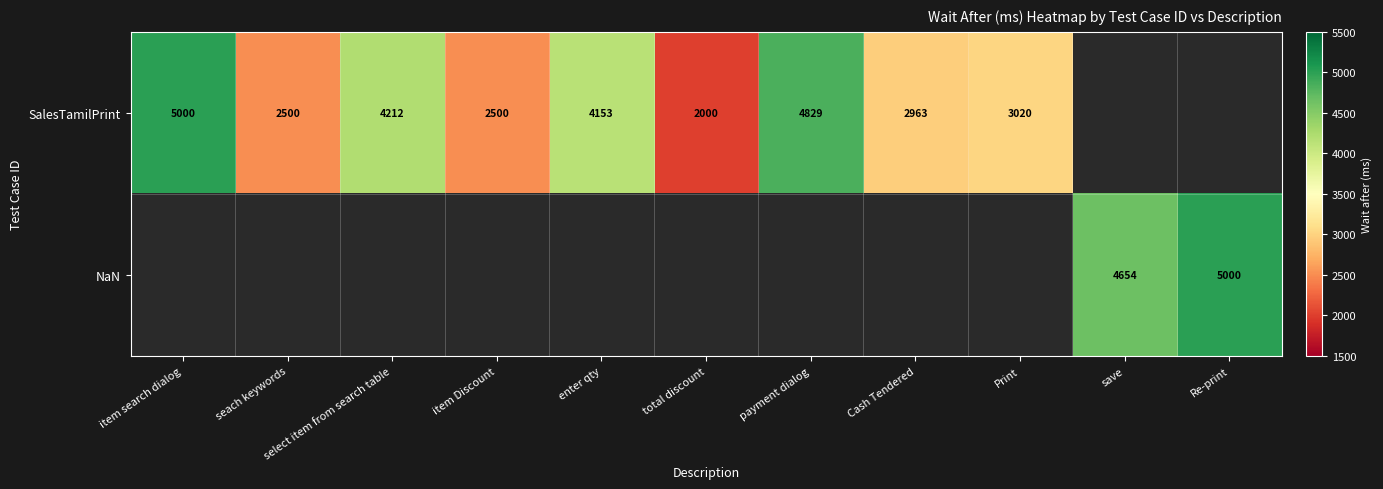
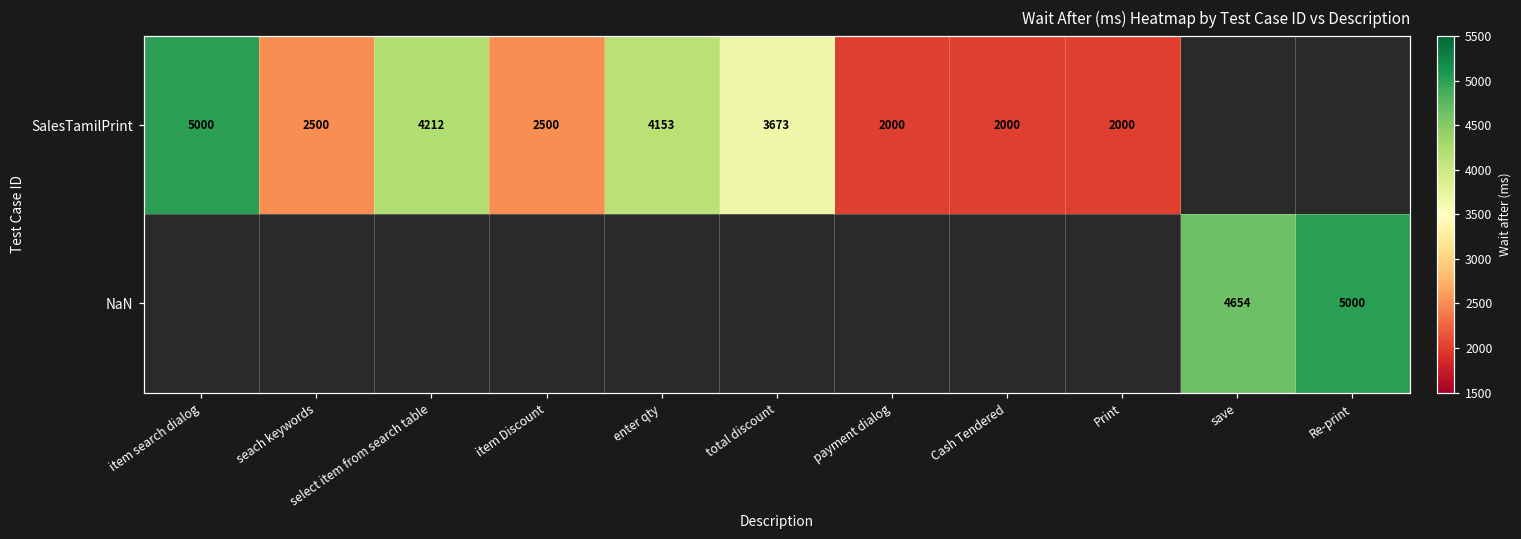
SalesTamilPrint, total discount: 2000 -> 3673
SalesTamilPrint, payment dialog: 4829 -> 2000
SalesTamilPrint, Cash Tendered: 2963 -> 2000
SalesTamilPrint, Print: 3020 -> 2000
